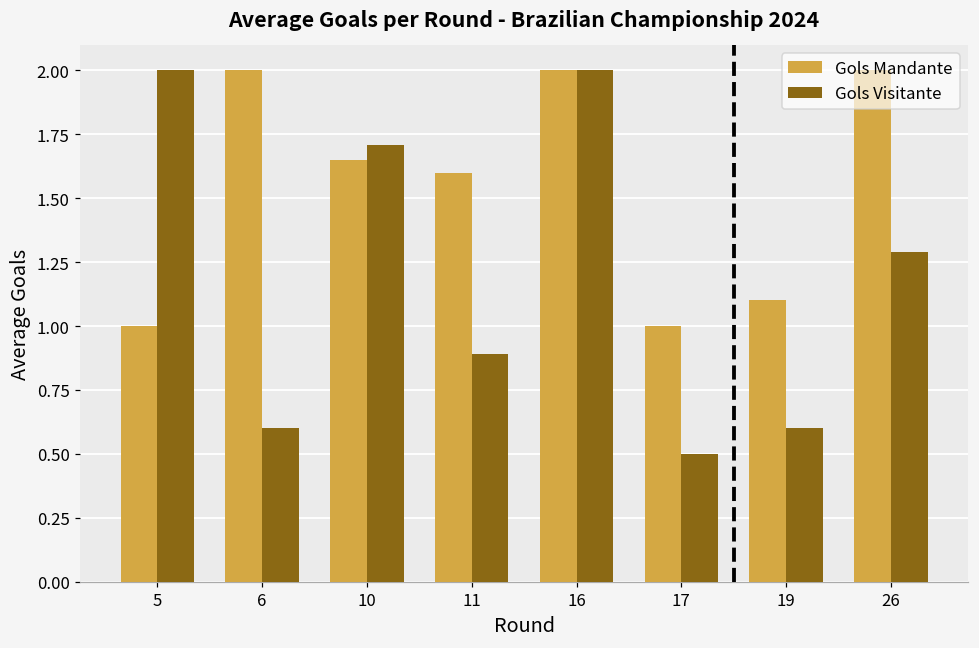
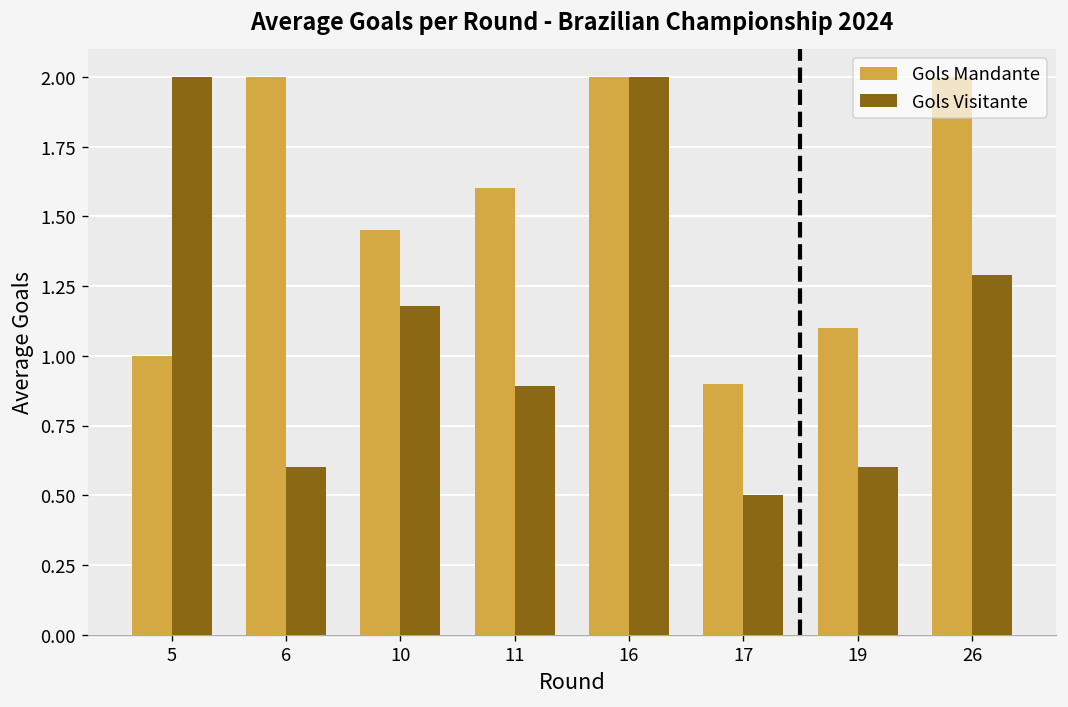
Gols Mandante, 10: 1.65 -> 1.45
Gols Visitante, 10: 1.71 -> 1.18
Gols Mandante, 17: 1.0 -> 0.9
